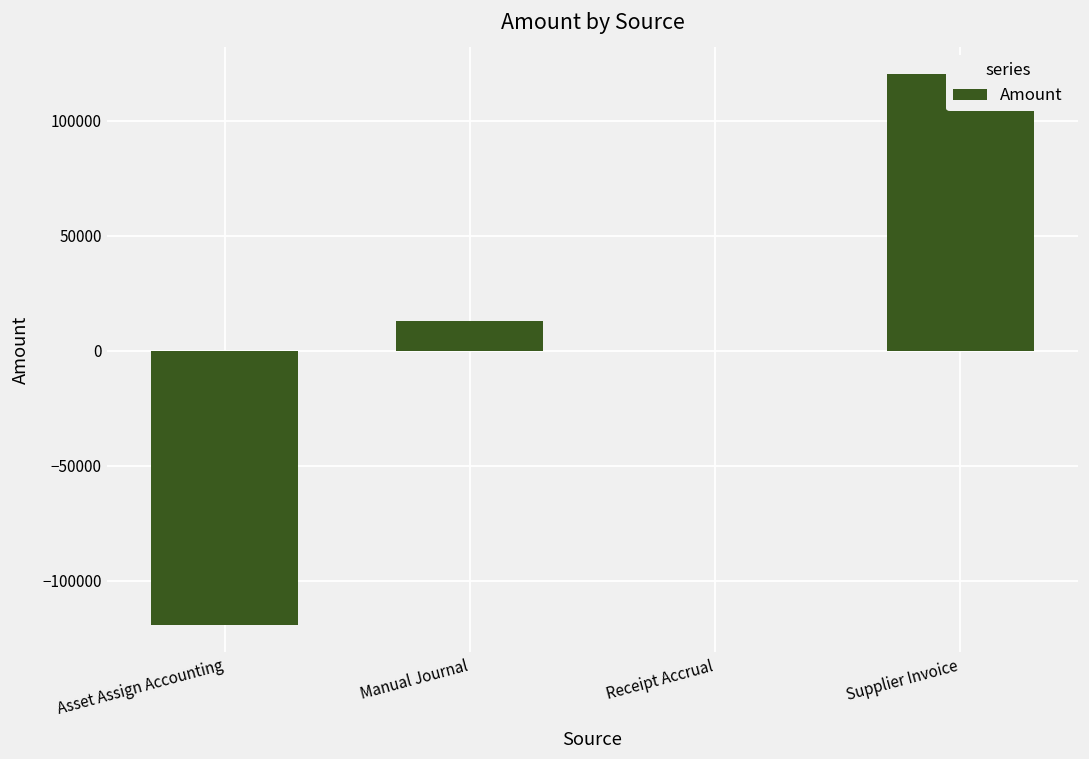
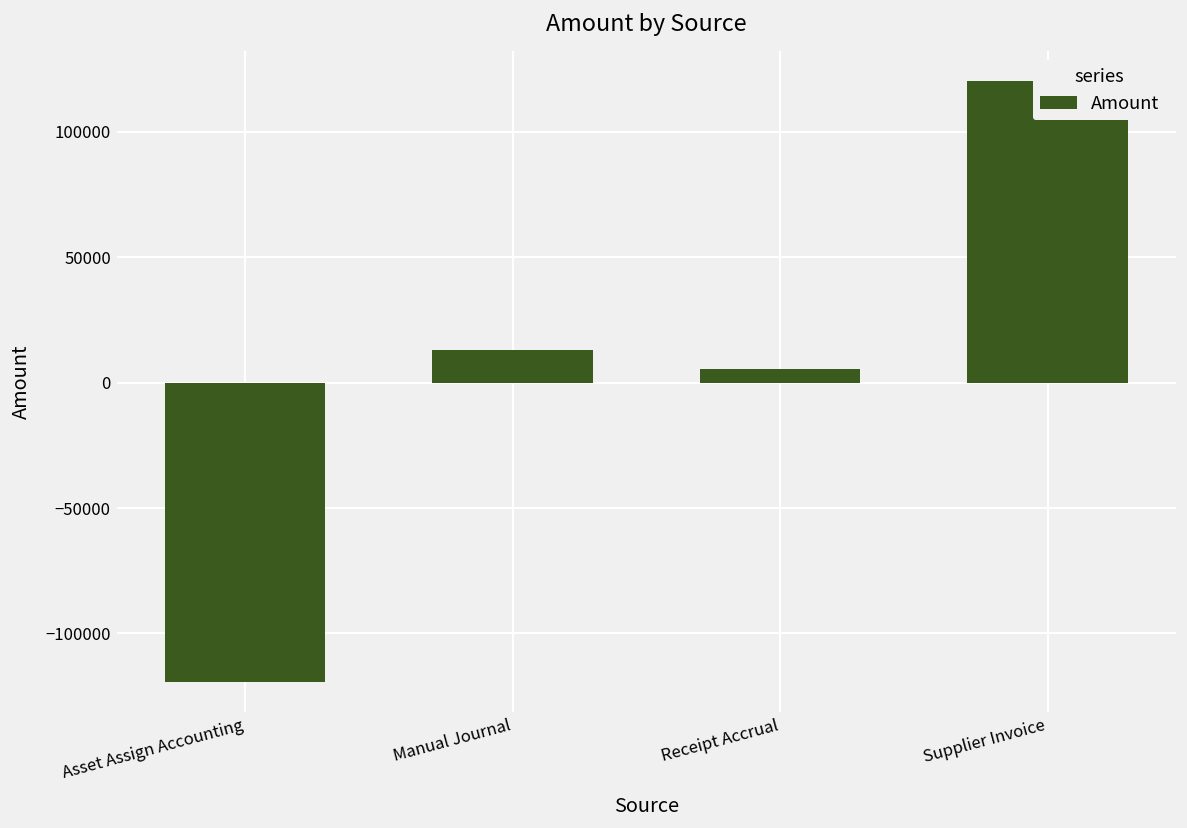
Receipt Accrual: 0 -> 6000
